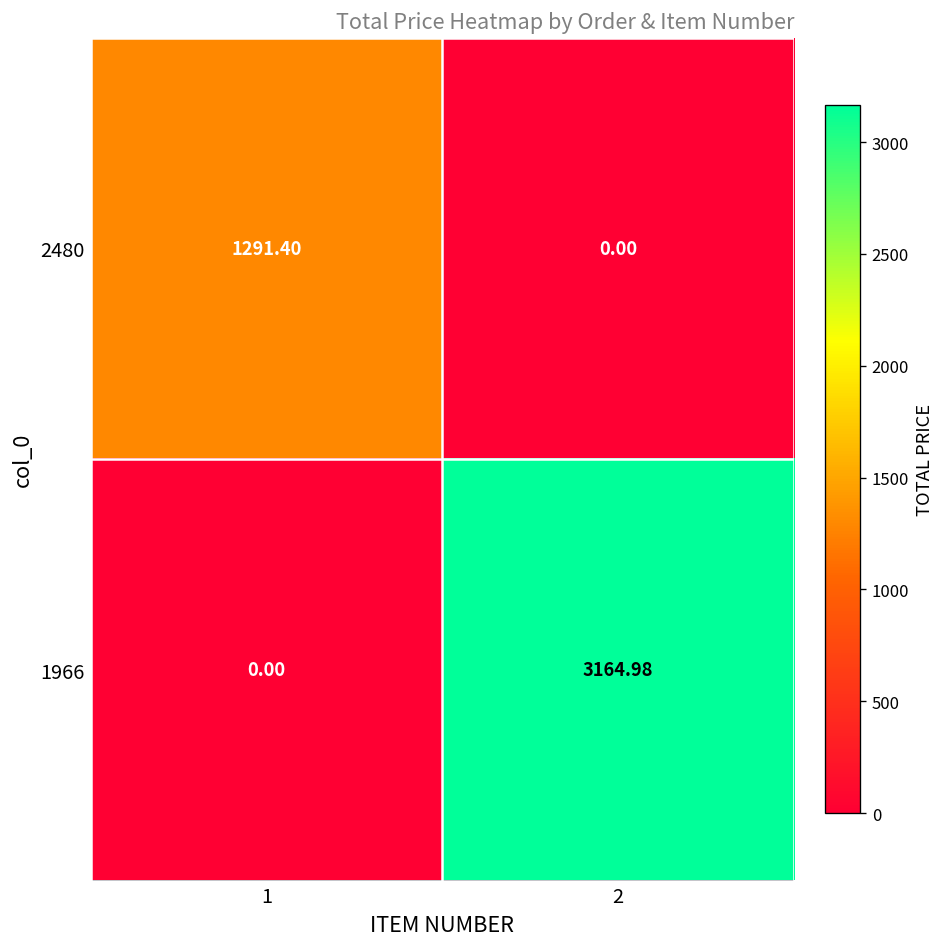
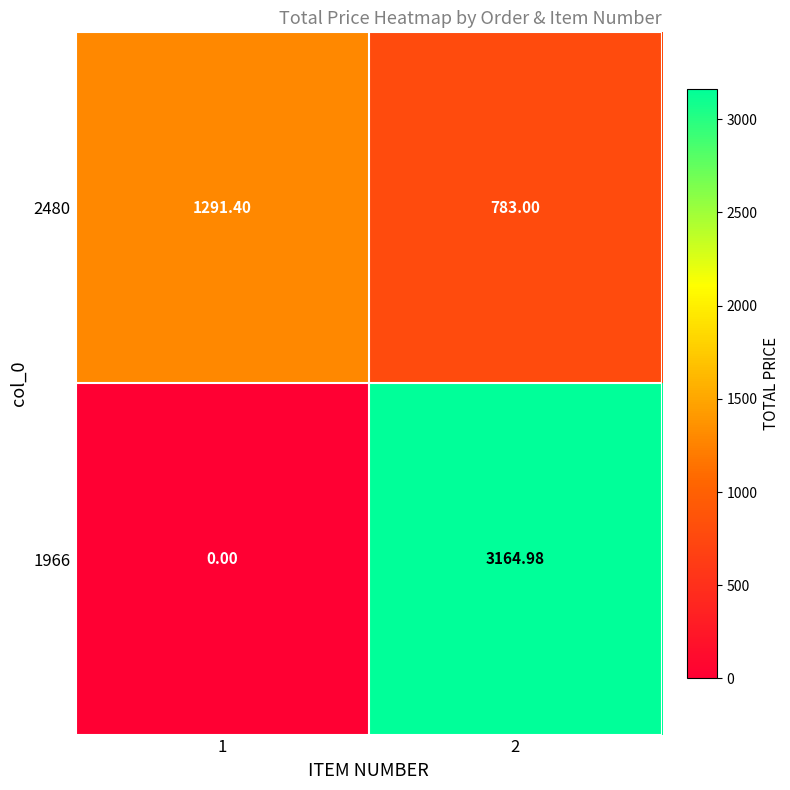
2480, 2: 0.00 -> 783.00
